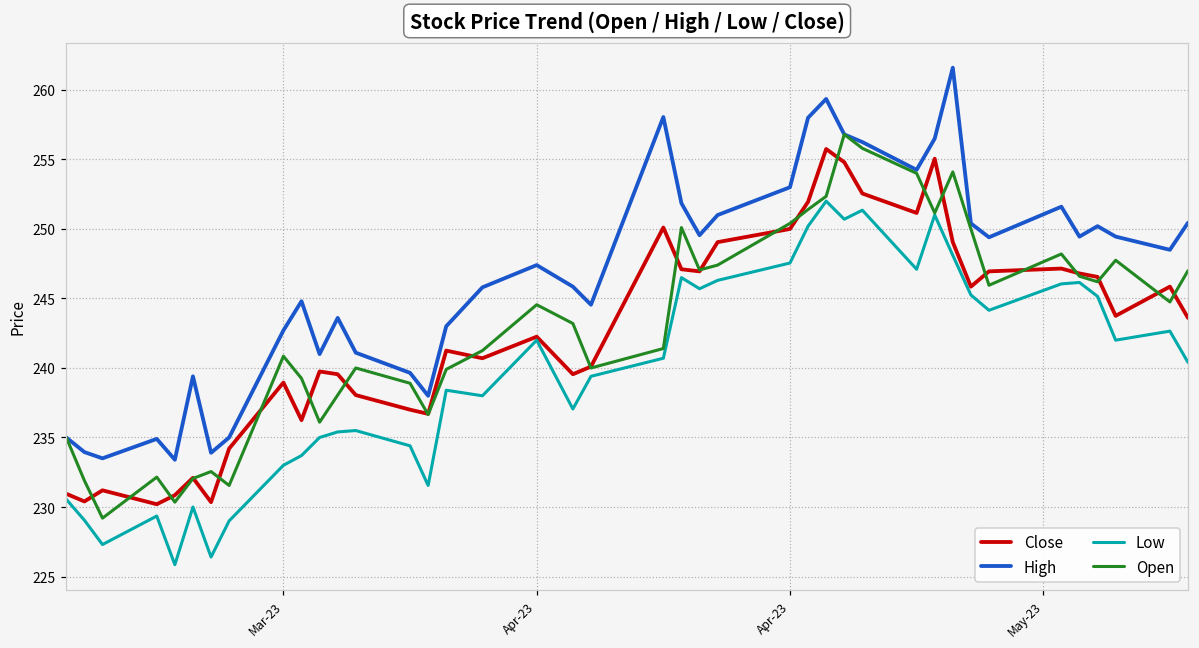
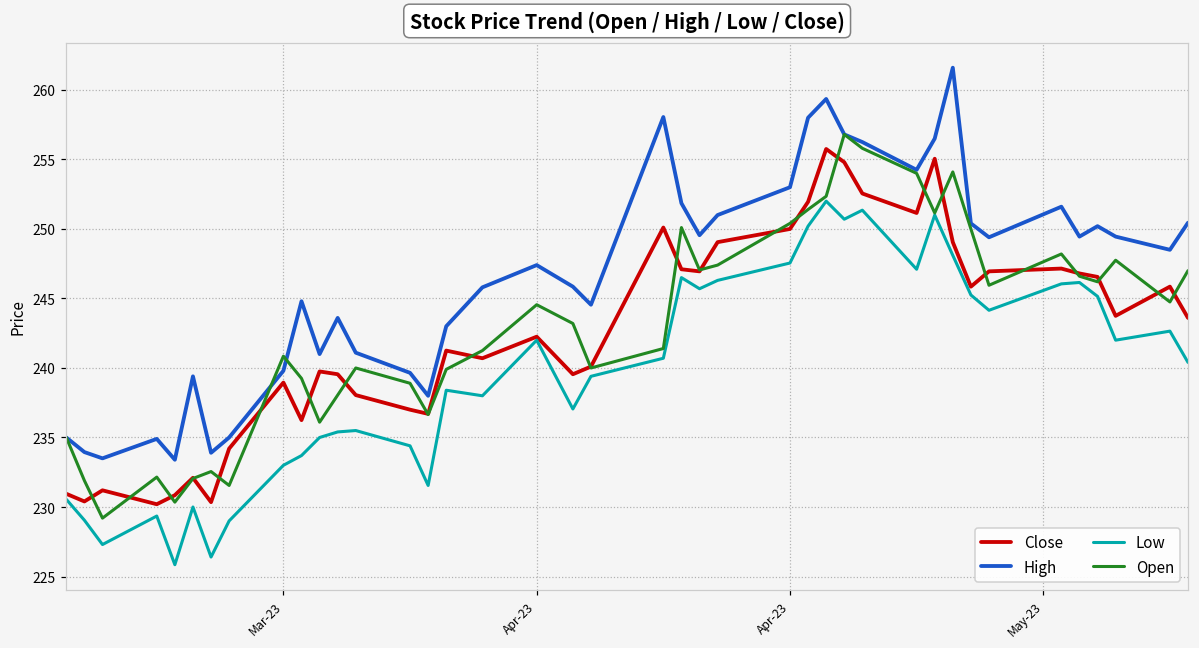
High, Mar-23: 242.7 -> 239.8
